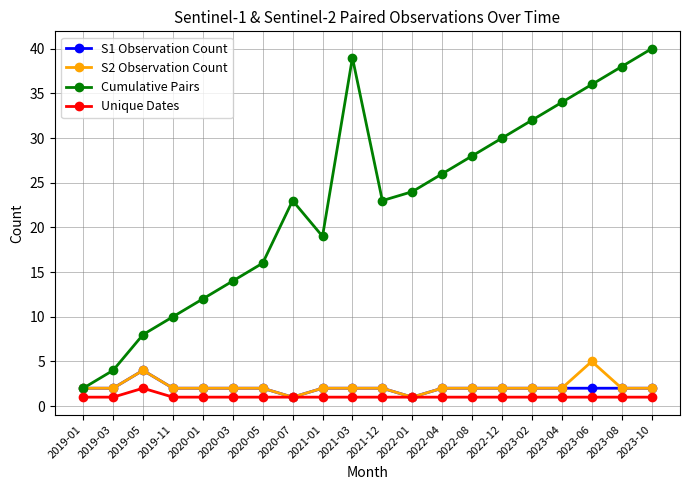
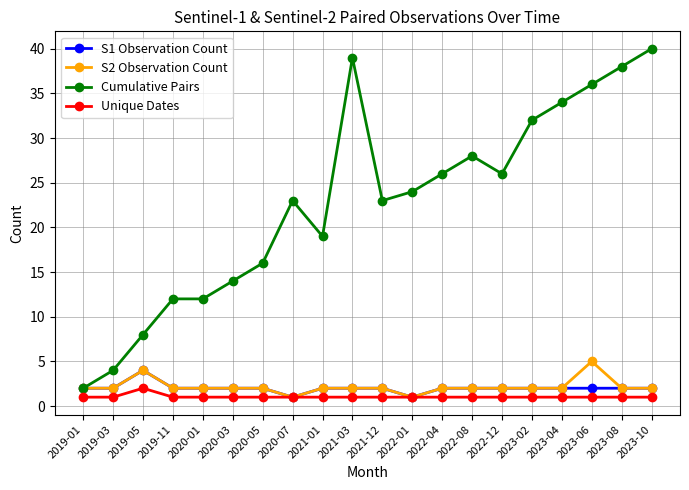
Cumulative Pairs, 2019-11: 10 -> 12
Cumulative Pairs, 2022-12: 30 -> 26
